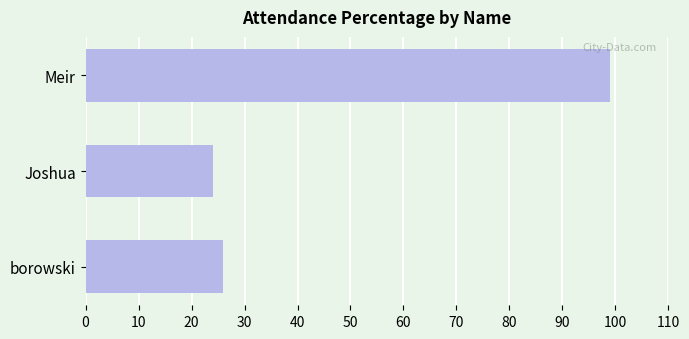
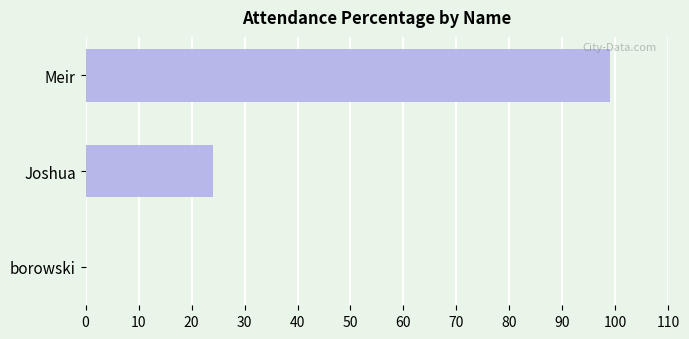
borowski: 26 -> 0
